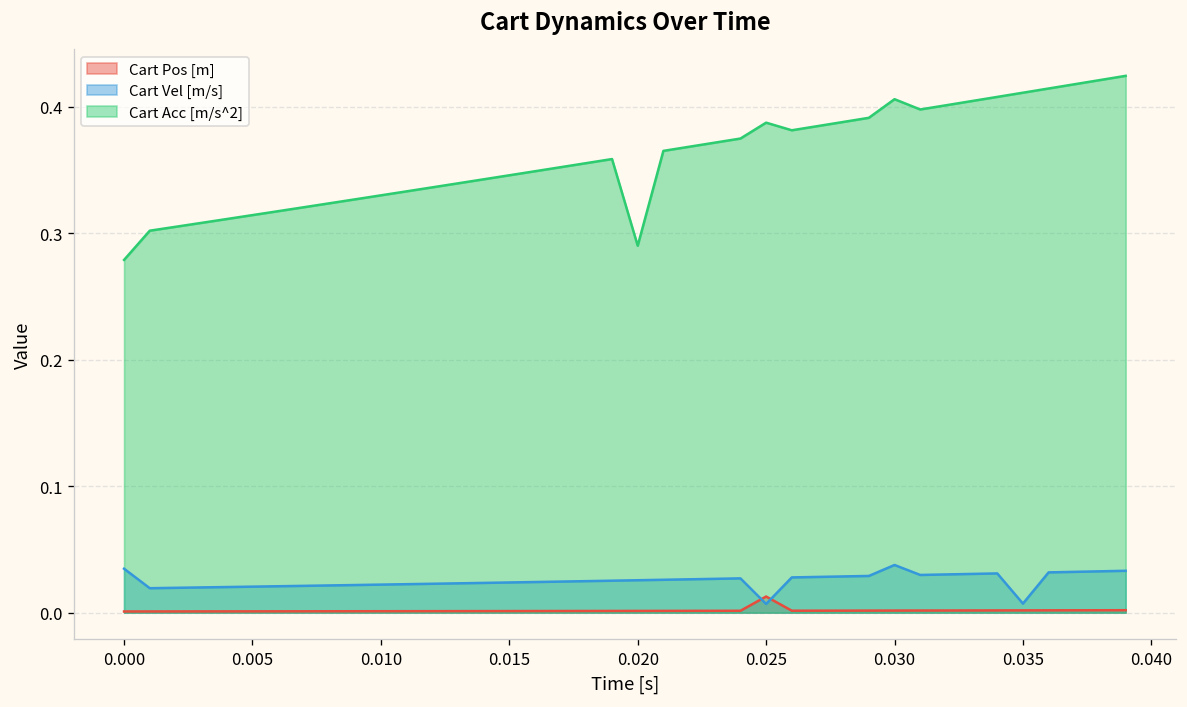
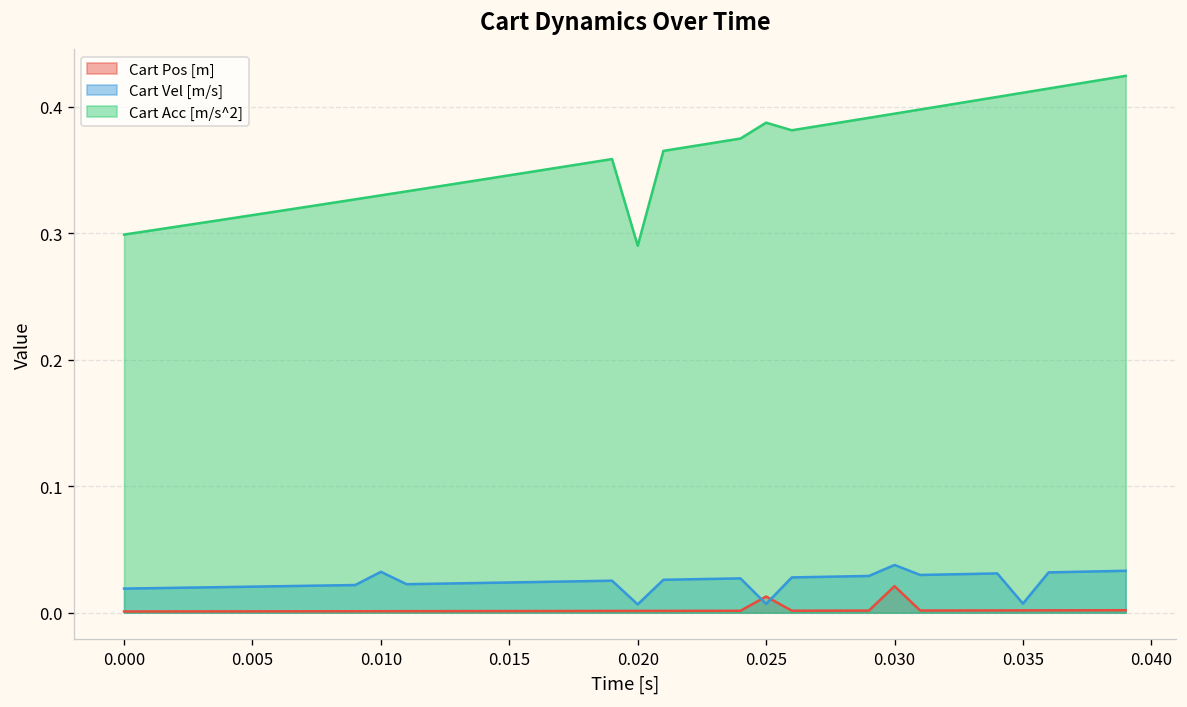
Cart Vel [m/s], 0.000: 0.035 -> 0.019
Cart Acc [m/s^2], 0.000: 0.279 -> 0.299
Cart Vel [m/s], 0.010: 0.022 -> 0.032
Cart Vel [m/s], 0.020: 0.026 -> 0.007
Cart Pos [m], 0.030: 0.002 -> 0.021
Cart Acc [m/s^2], 0.030: 0.406 -> 0.394
